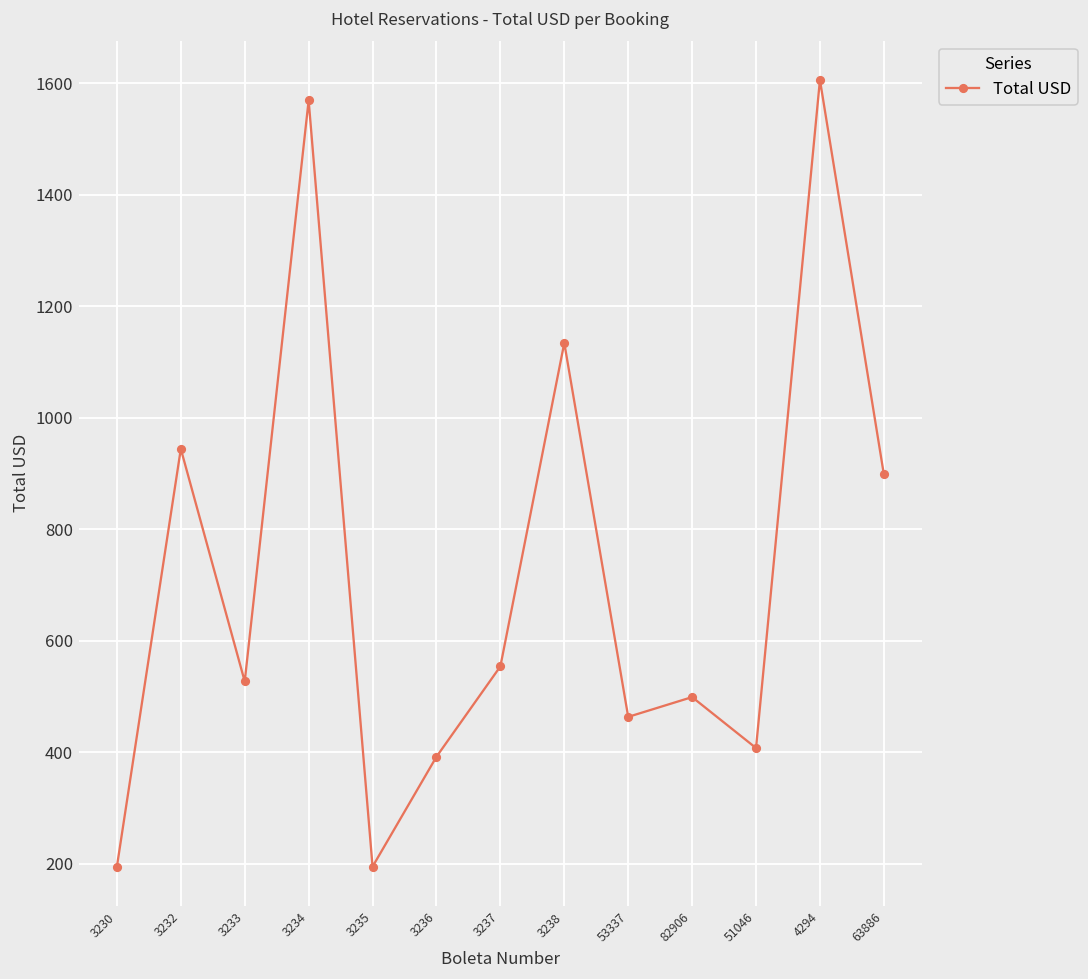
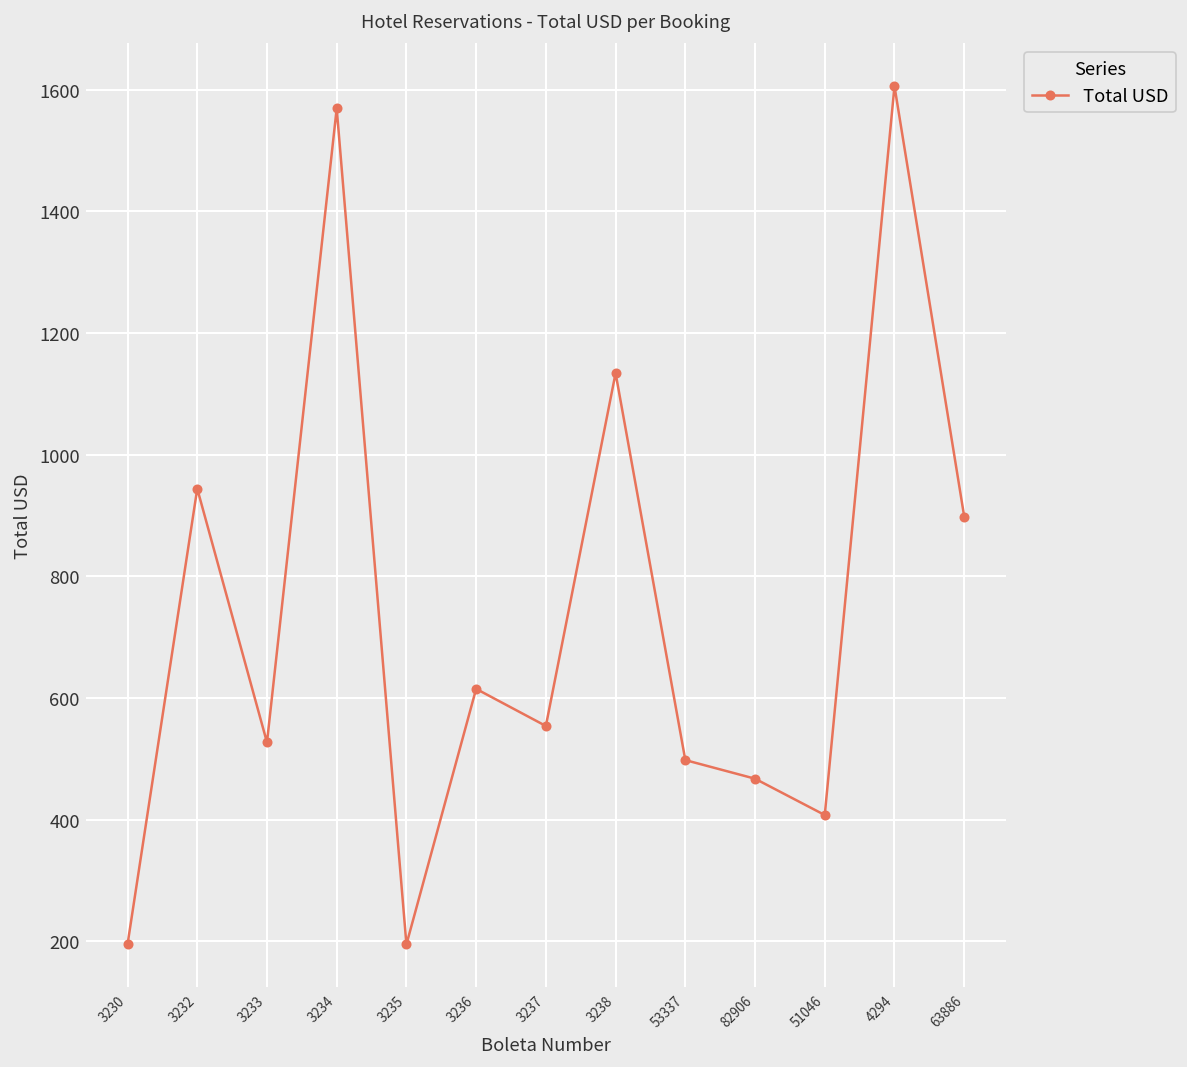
3236: 390 -> 620
53337: 460 -> 500
82906: 500 -> 470
